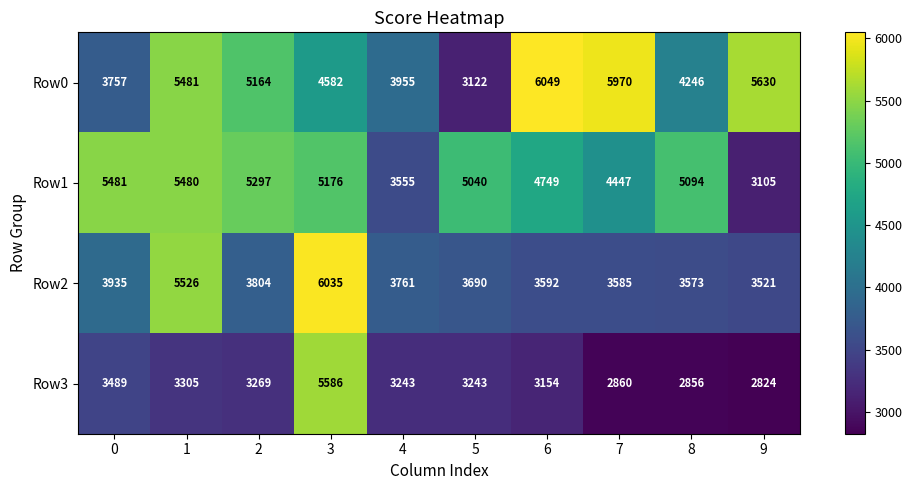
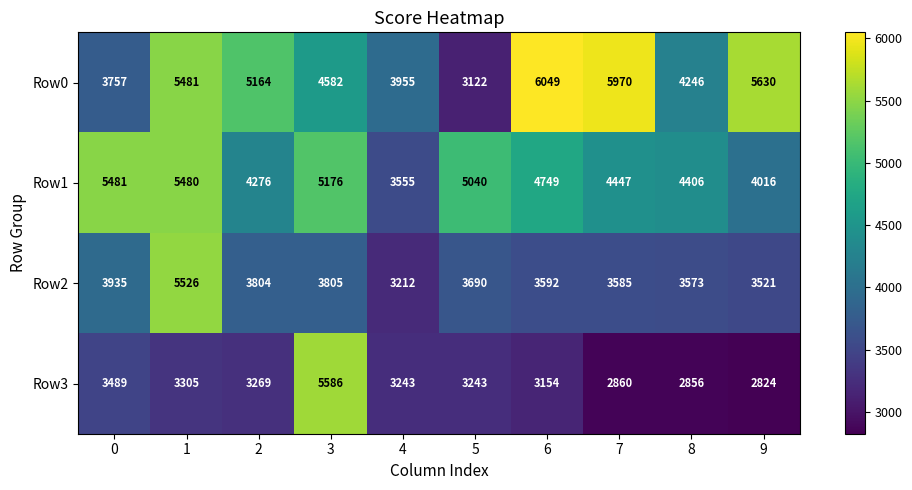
Row1, 2: 5297 -> 4276
Row1, 8: 5094 -> 4406
Row1, 9: 3105 -> 4016
Row2, 3: 6035 -> 3805
Row2, 4: 3761 -> 3212
